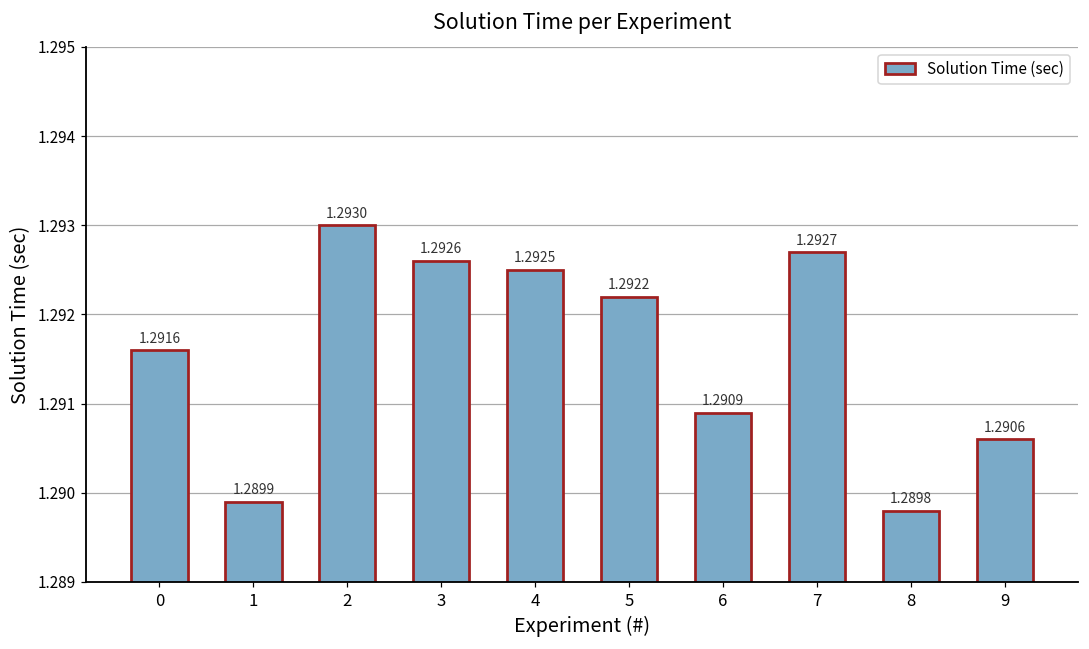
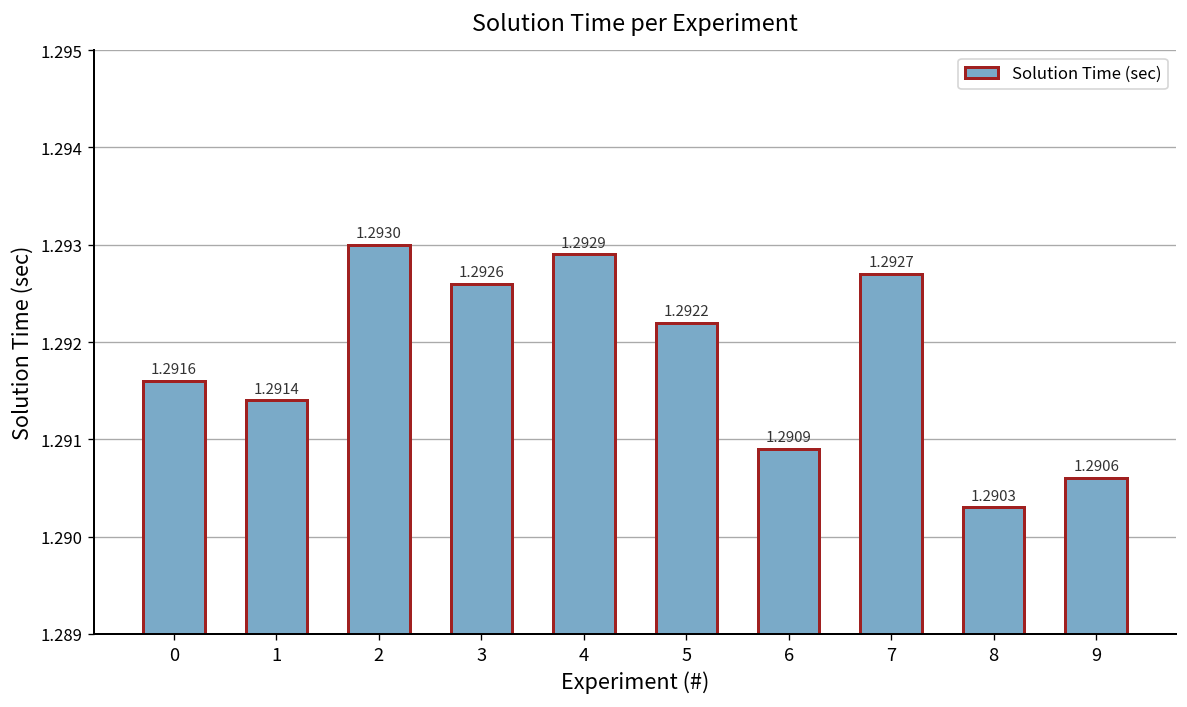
1: 1.2899 -> 1.2914
4: 1.2925 -> 1.2929
8: 1.2898 -> 1.2903
